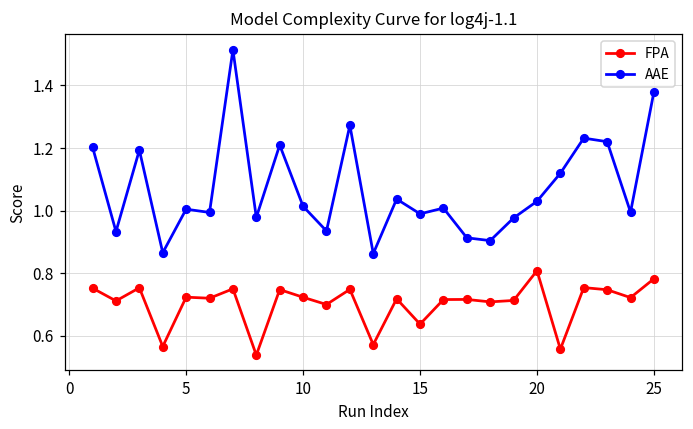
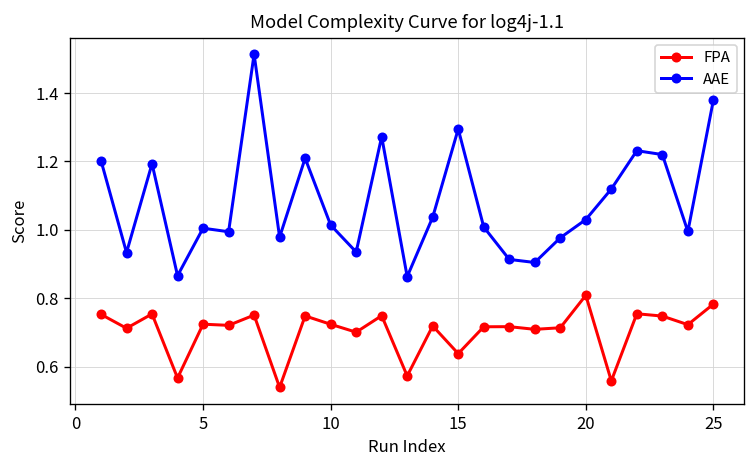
AAE, 15: 0.99 -> 1.29
